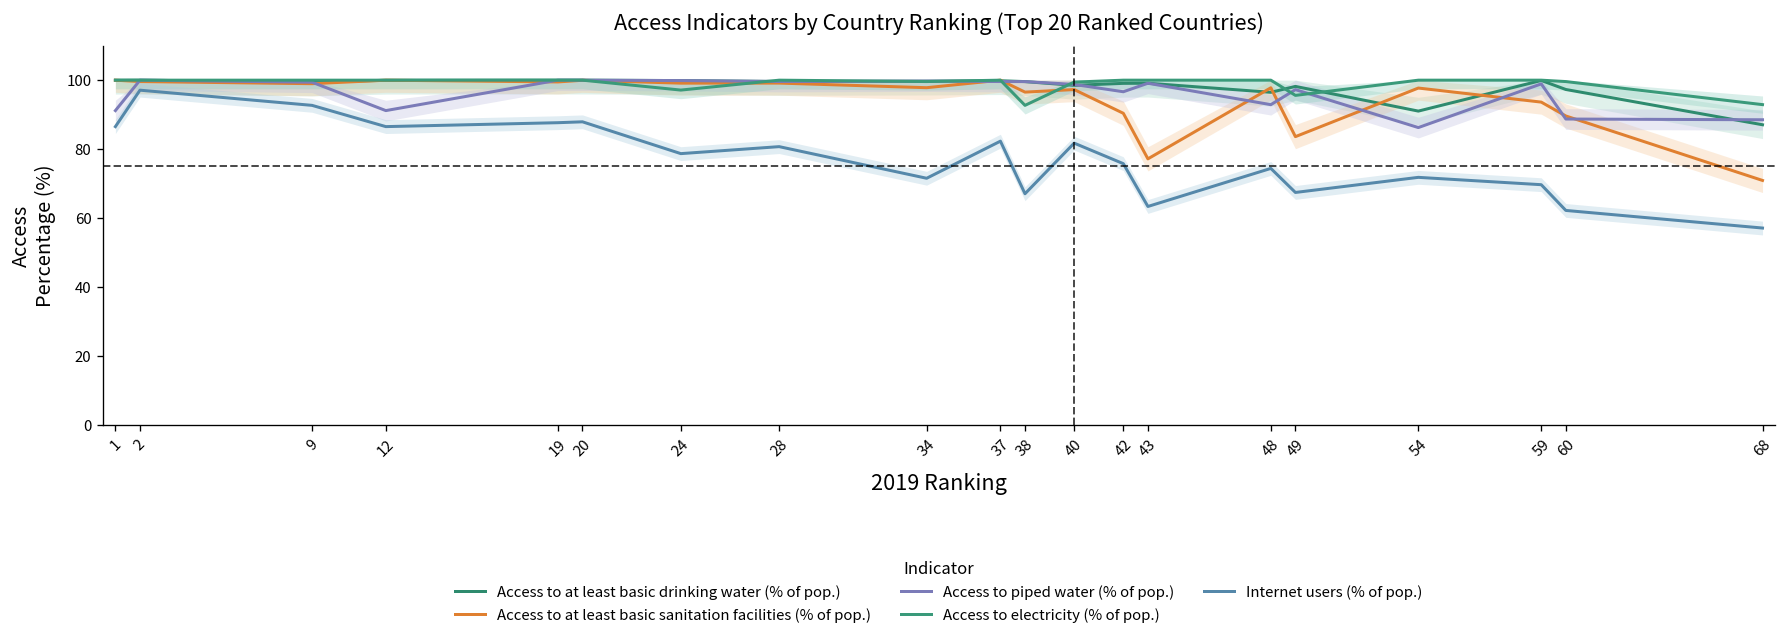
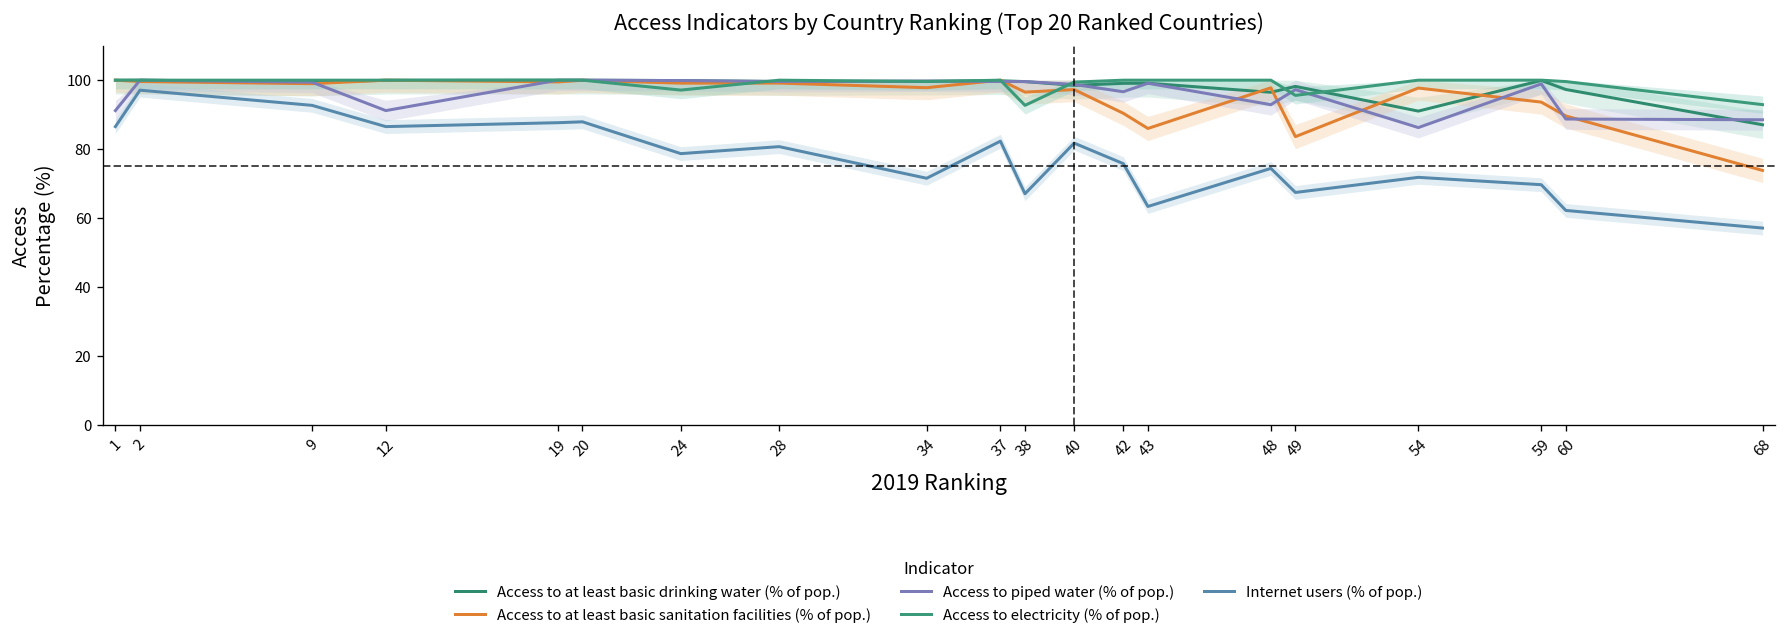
Access to at least basic sanitation facilities (% of pop.), 43: 77 -> 86
Access to at least basic sanitation facilities (% of pop.), 68: 71 -> 74
